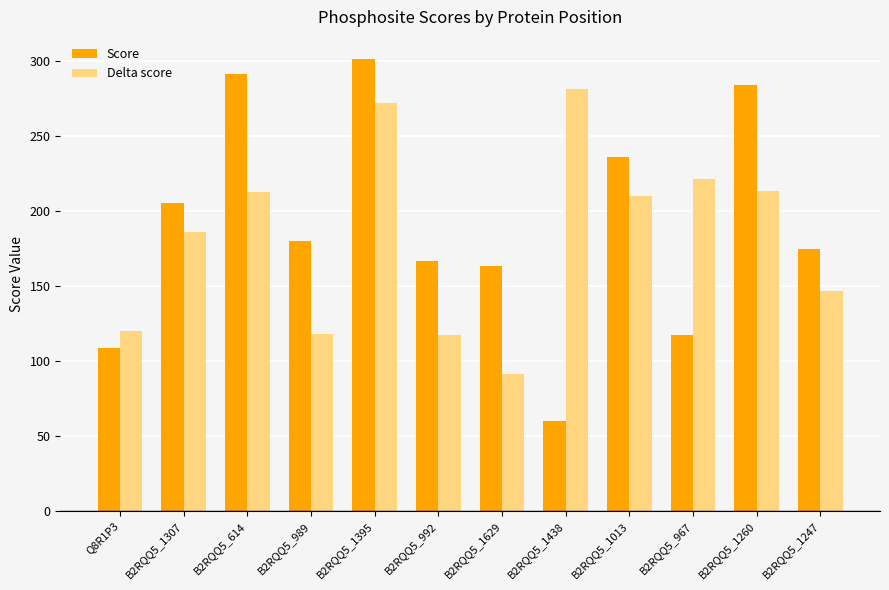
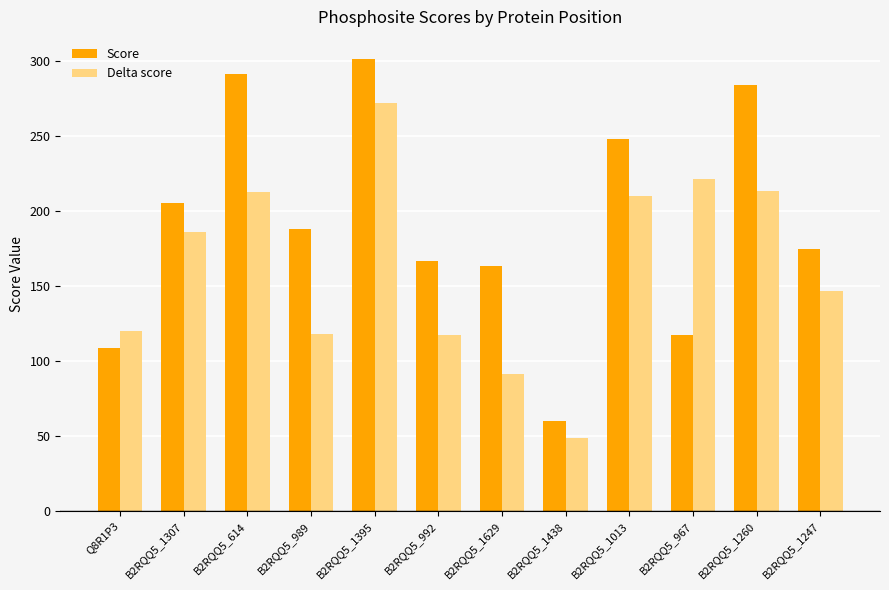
Score, B2RQQ5_989: 180 -> 188
Delta score, B2RQQ5_1438: 281 -> 49
Score, B2RQQ5_1013: 236 -> 248
